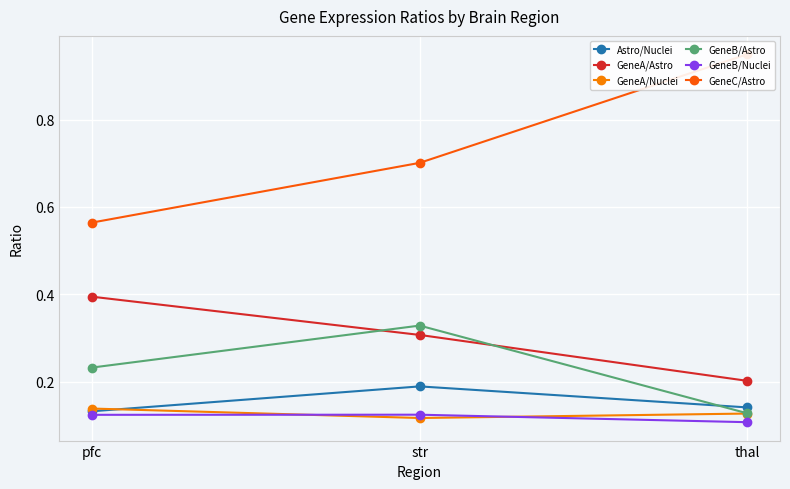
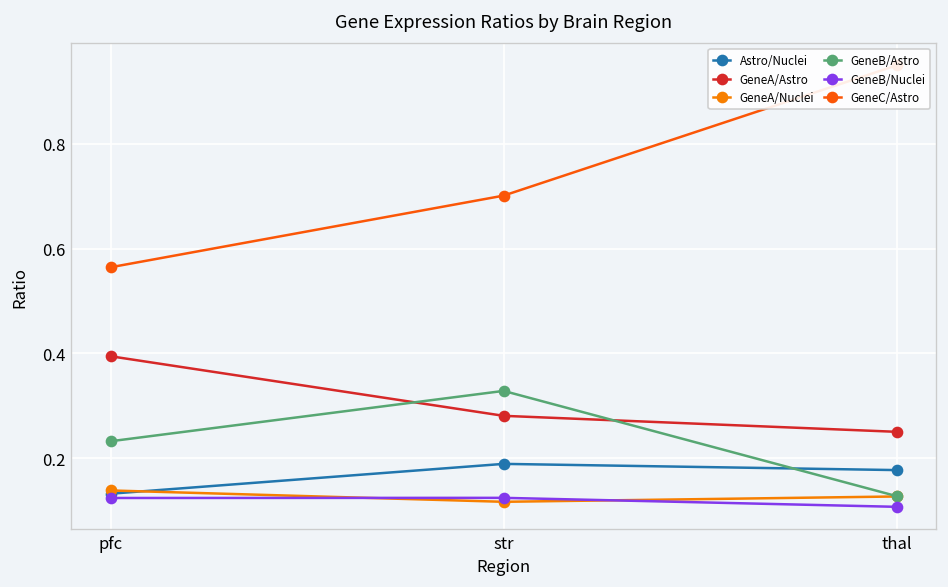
GeneA/Astro, str: 0.31 -> 0.28
Astro/Nuclei, thal: 0.14 -> 0.18
GeneA/Astro, thal: 0.20 -> 0.25
